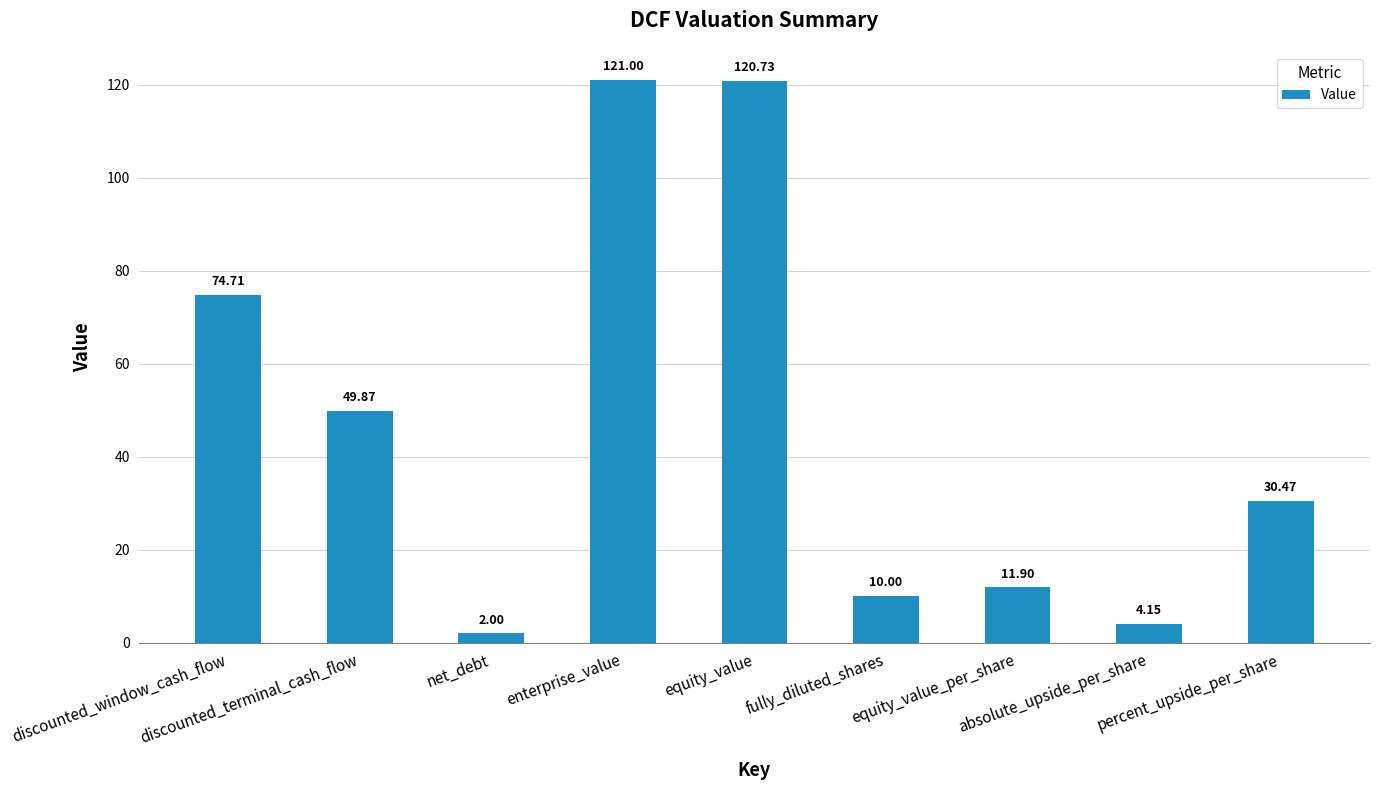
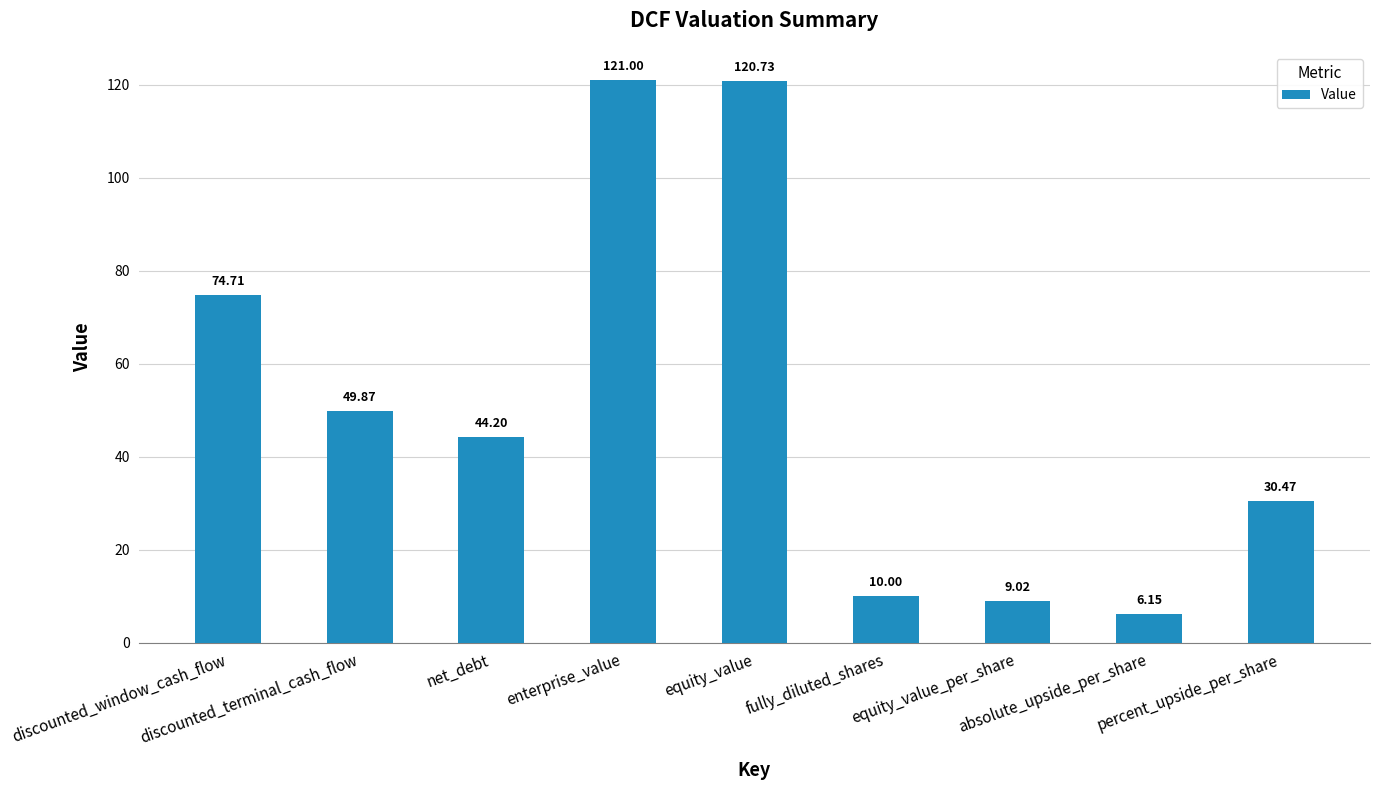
net_debt: 2.00 -> 44.20
equity_value_per_share: 11.90 -> 9.02
absolute_upside_per_share: 4.15 -> 6.15
